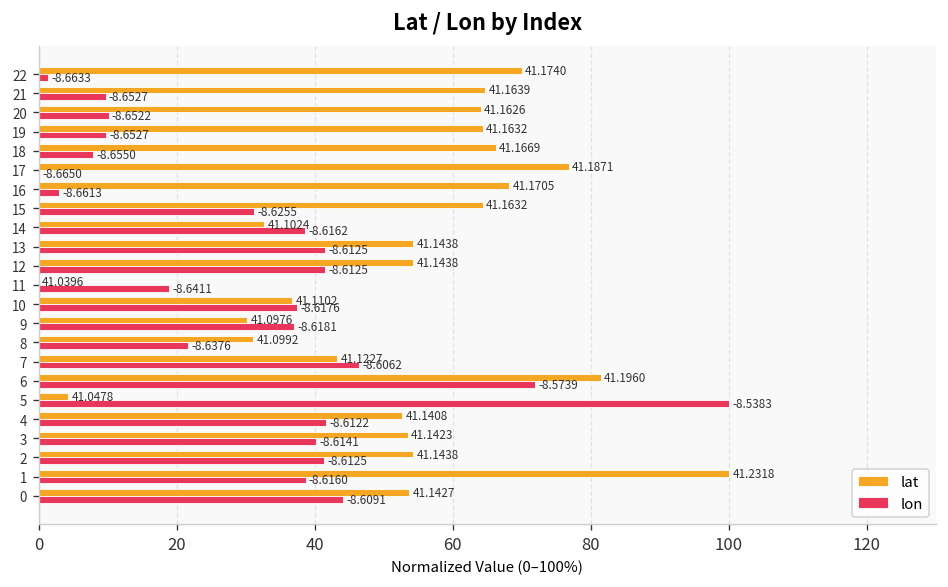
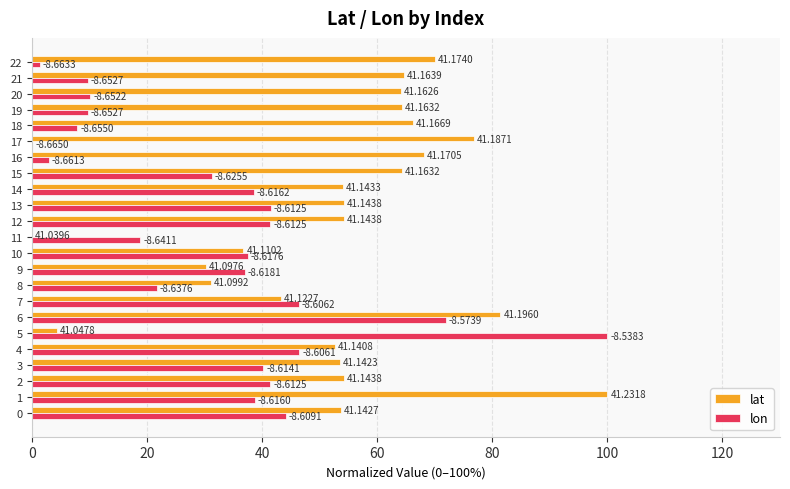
lat, 14: 41.1024 -> 41.1433
lon, 4: -8.6122 -> -8.6061
